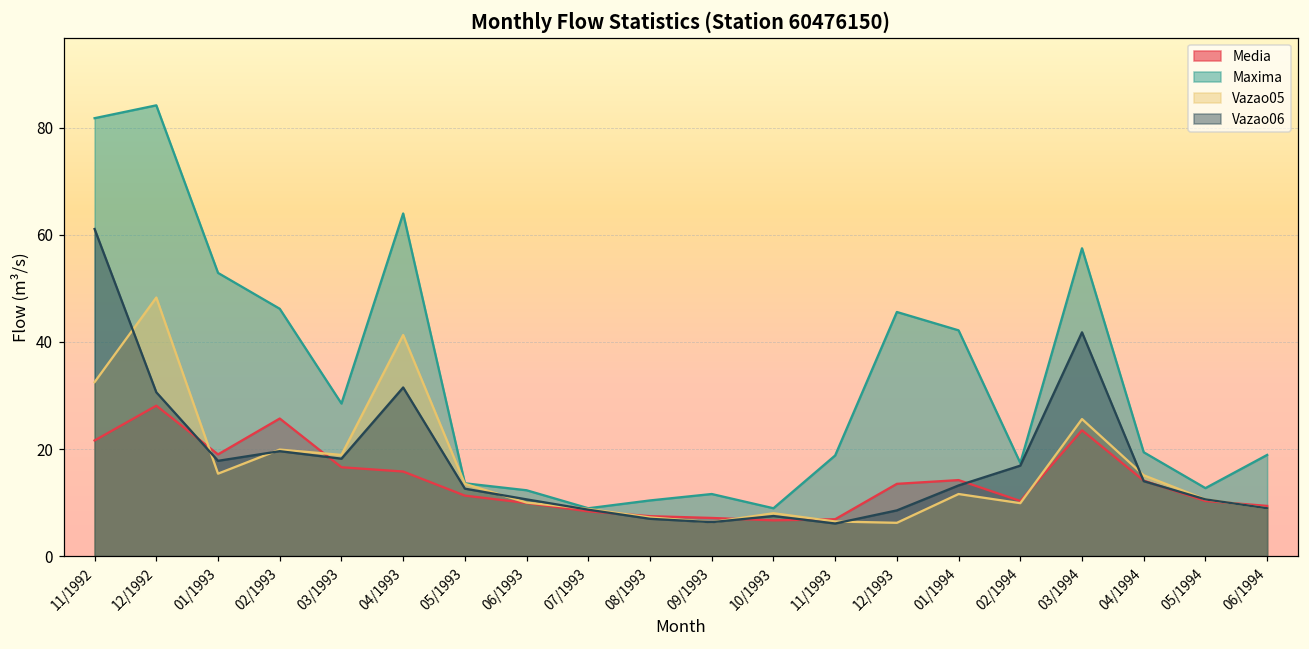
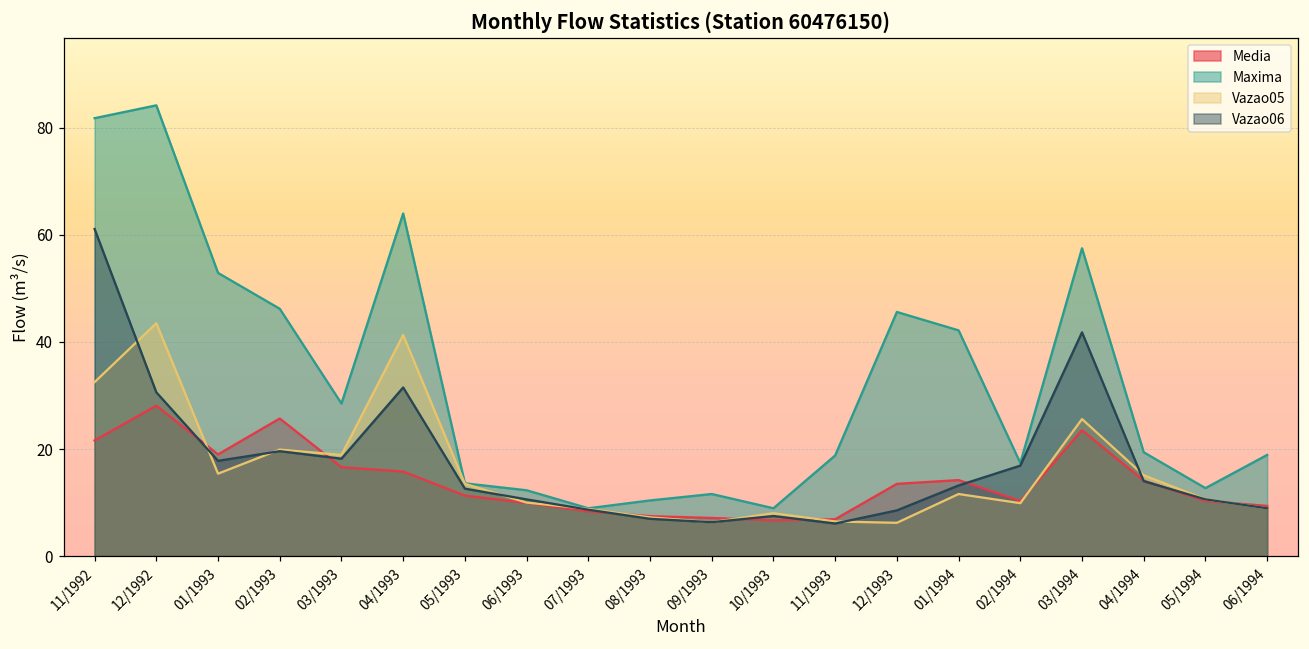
Vazao05, 12/1992: 48 -> 44
